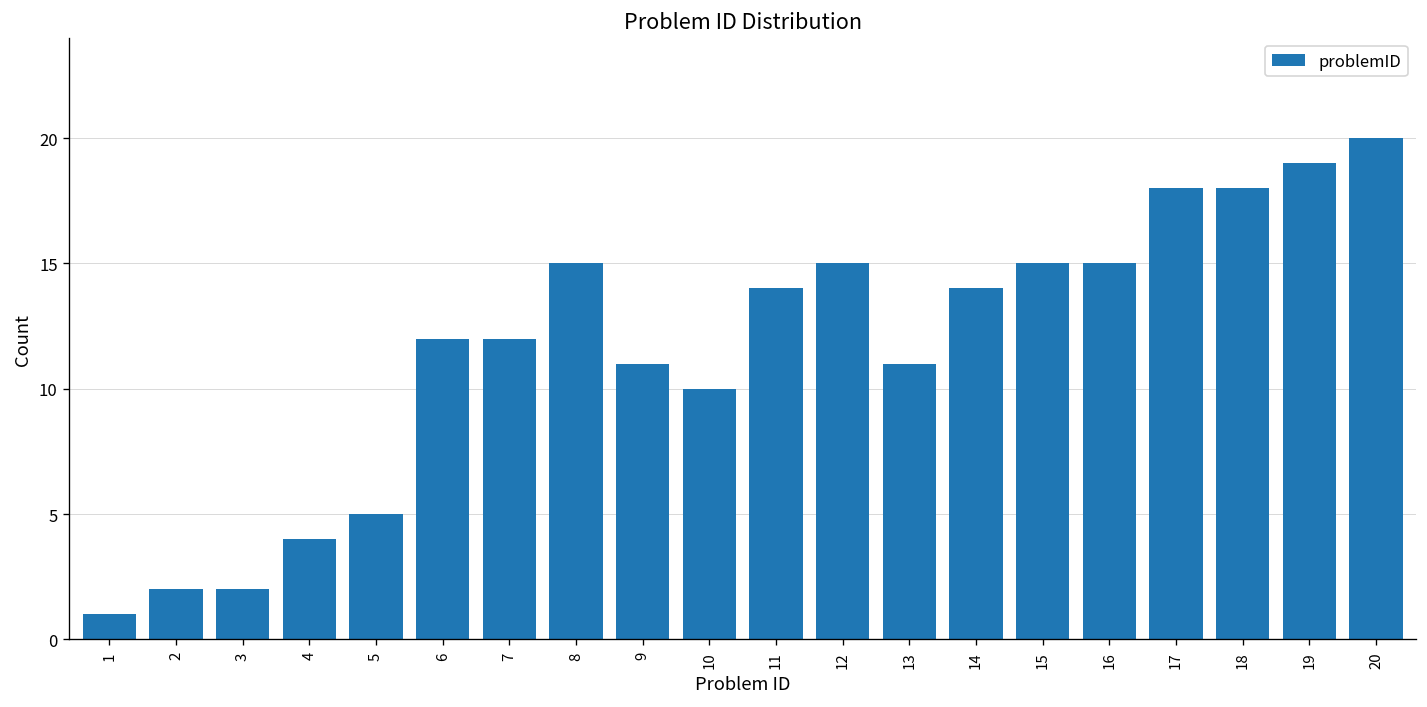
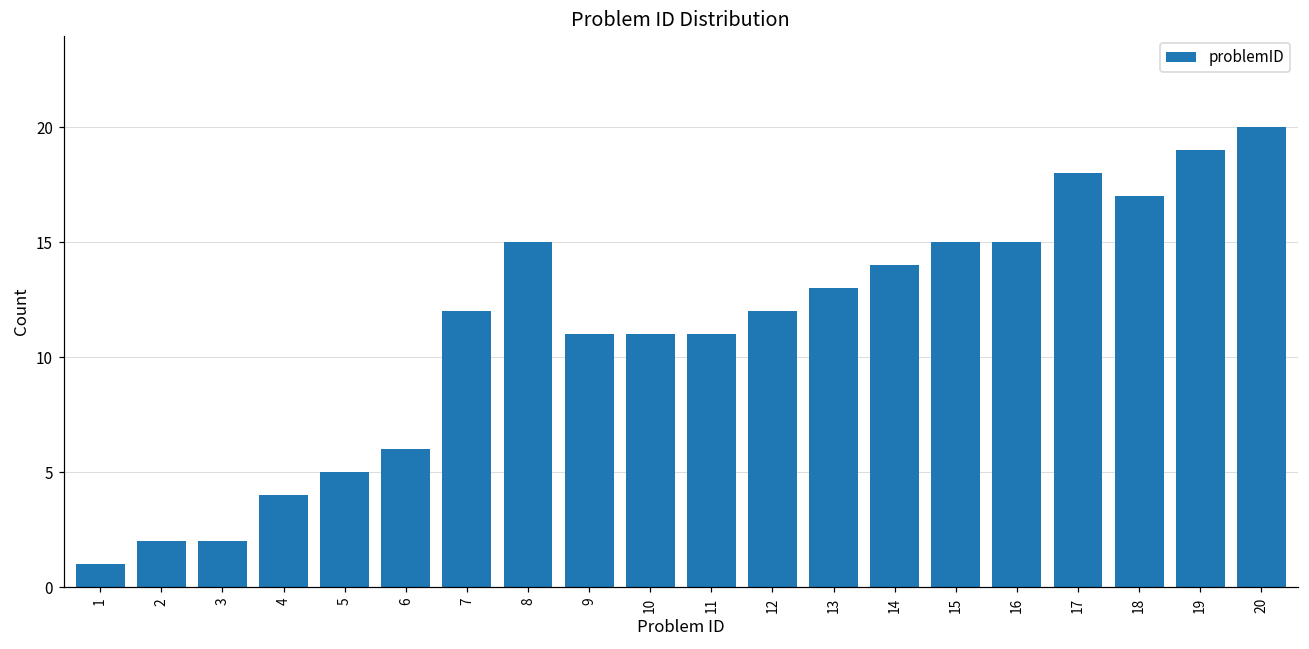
6: 12 -> 6
10: 10 -> 11
11: 14 -> 11
12: 15 -> 12
13: 11 -> 13
18: 18 -> 17
